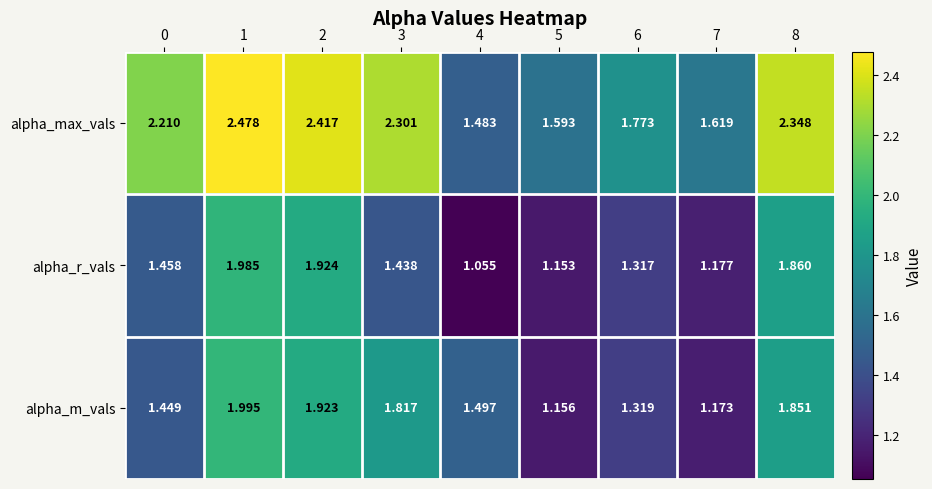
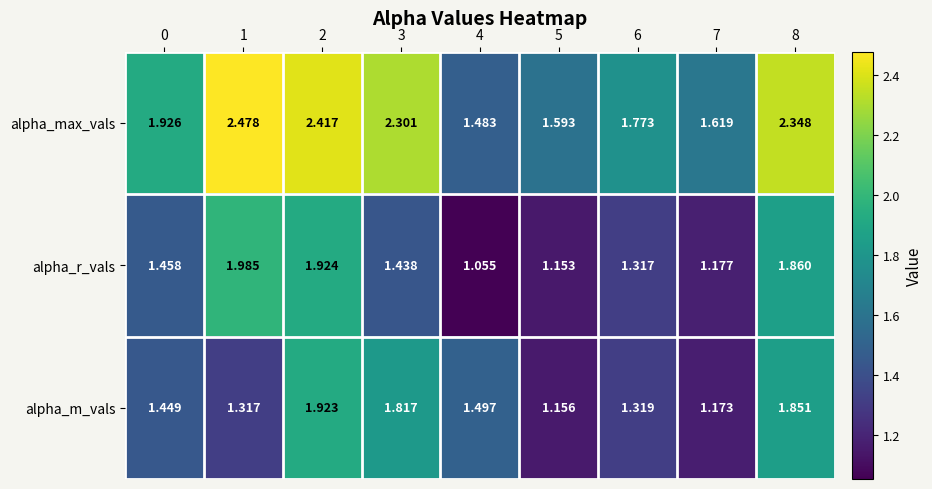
alpha_max_vals, 0: 2.210 -> 1.926
alpha_m_vals, 1: 1.995 -> 1.317
